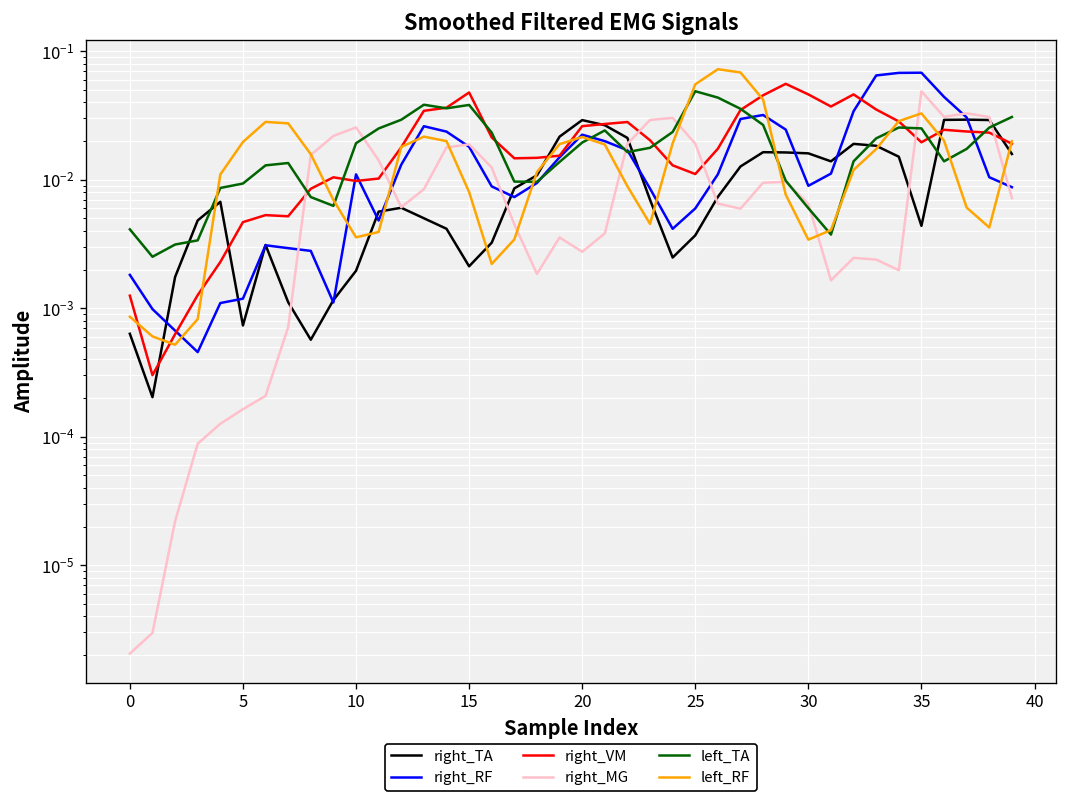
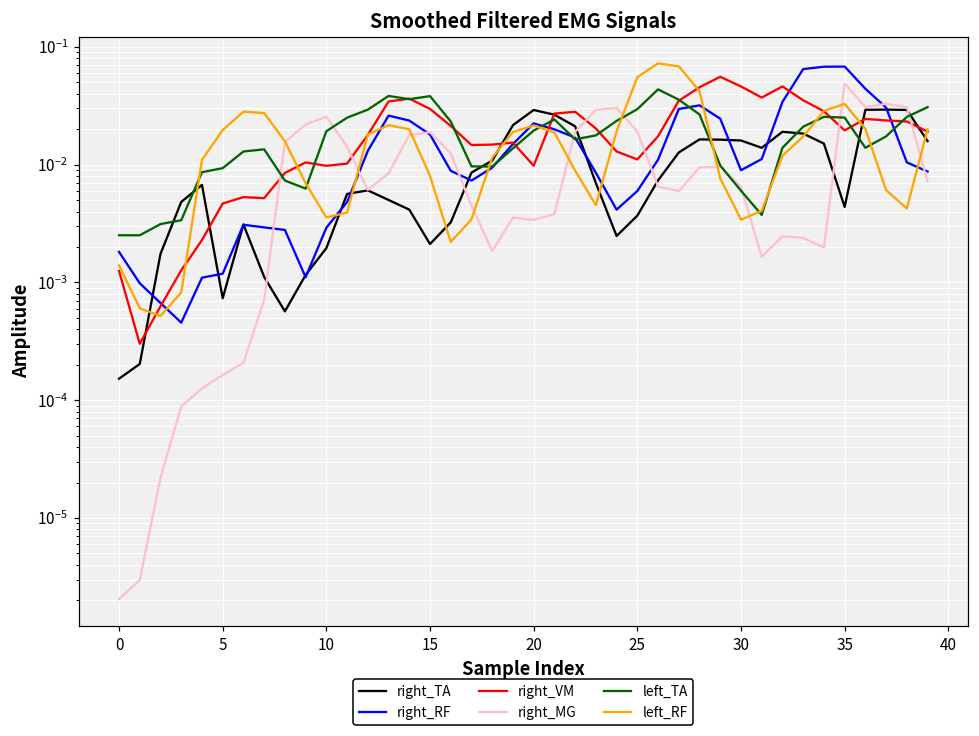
right_TA, 0: 0.0006 -> 0.00015
left_TA, 0: 0.0041 -> 0.0025
left_RF, 0: 0.0009 -> 0.0014
right_RF, 10: 0.011 -> 0.0029
right_VM, 15: 0.05 -> 0.030
right_VM, 20: 0.026 -> 0.010
right_MG, 20: 0.0027 -> 0.0034
left_TA, 25: 0.05 -> 0.030
